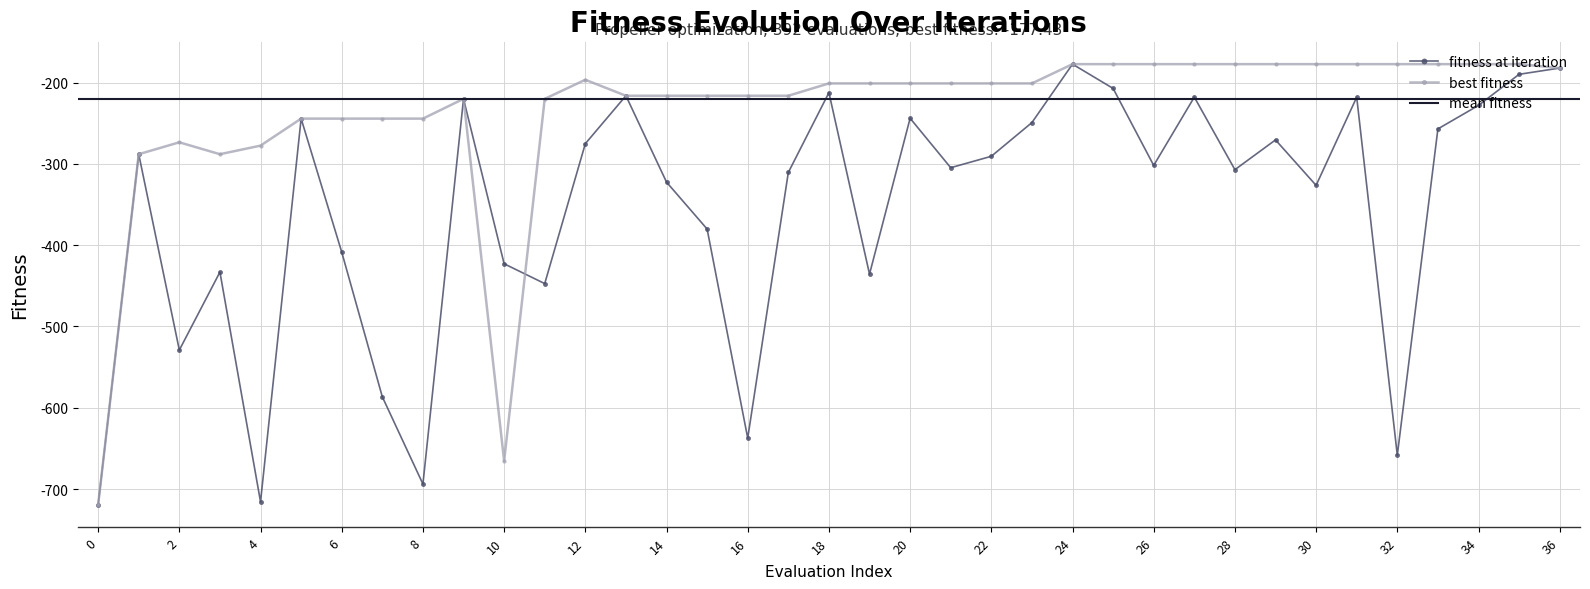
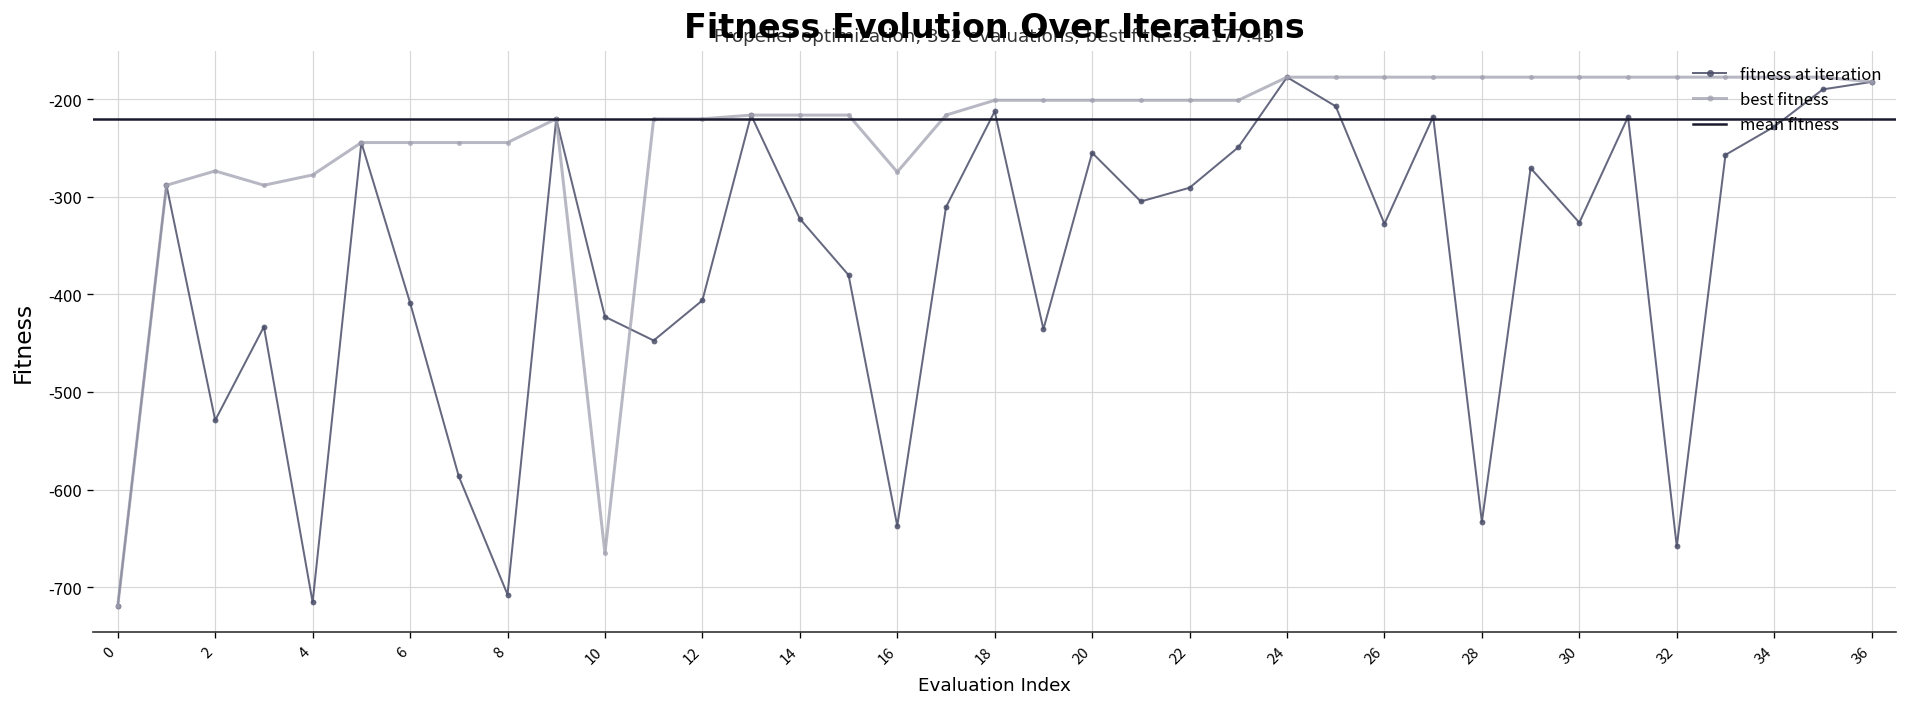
fitness at iteration, 8: -690 -> -710
fitness at iteration, 12: -280 -> -410
best fitness, 12: -200 -> -220
best fitness, 16: -220 -> -270
fitness at iteration, 20: -240 -> -250
fitness at iteration, 26: -300 -> -330
fitness at iteration, 28: -310 -> -630
